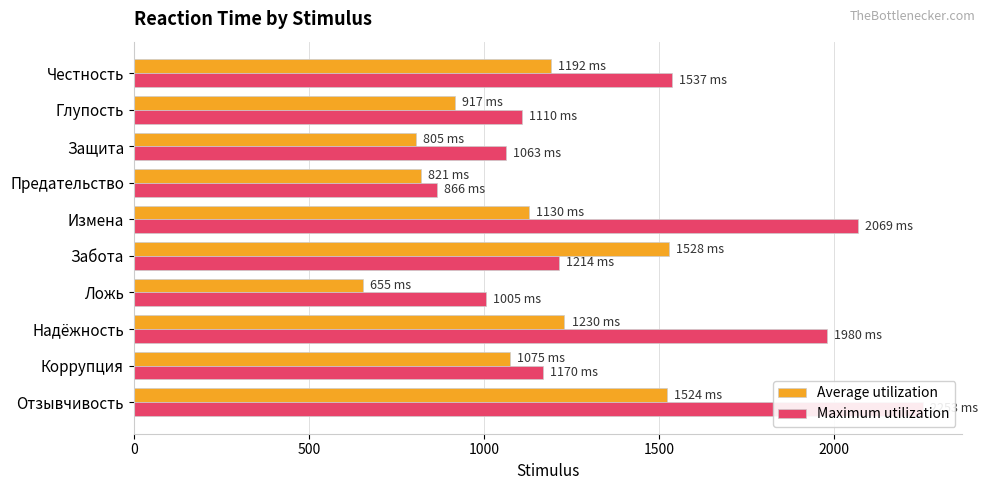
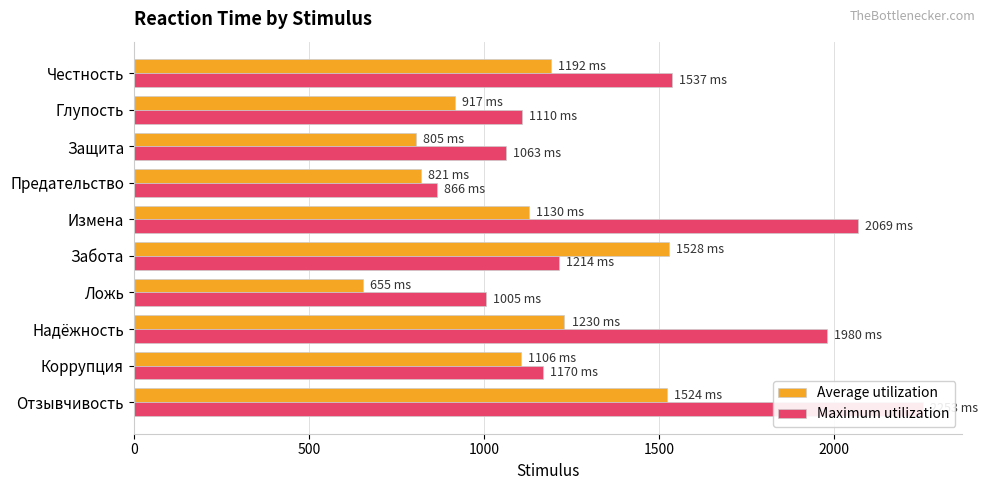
Average utilization, Коррупция: 1075 -> 1106
